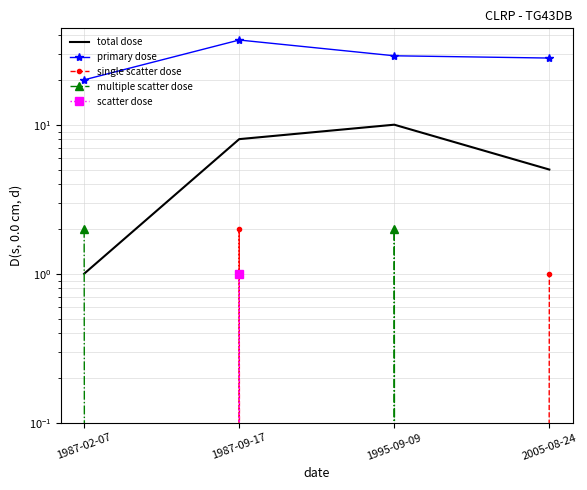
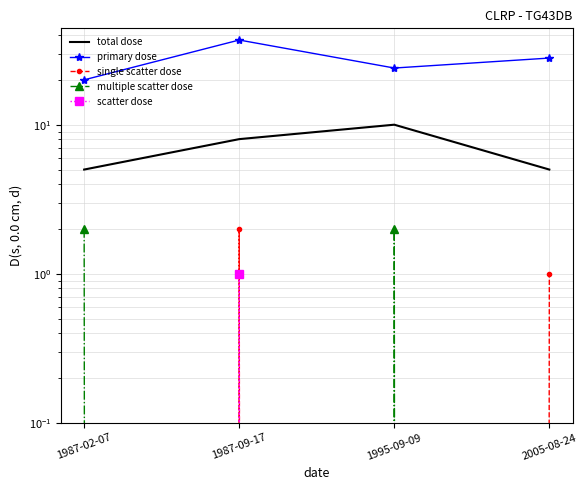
total dose, 1987-02-07: 1 -> 5
primary dose, 1995-09-09: 29 -> 24
